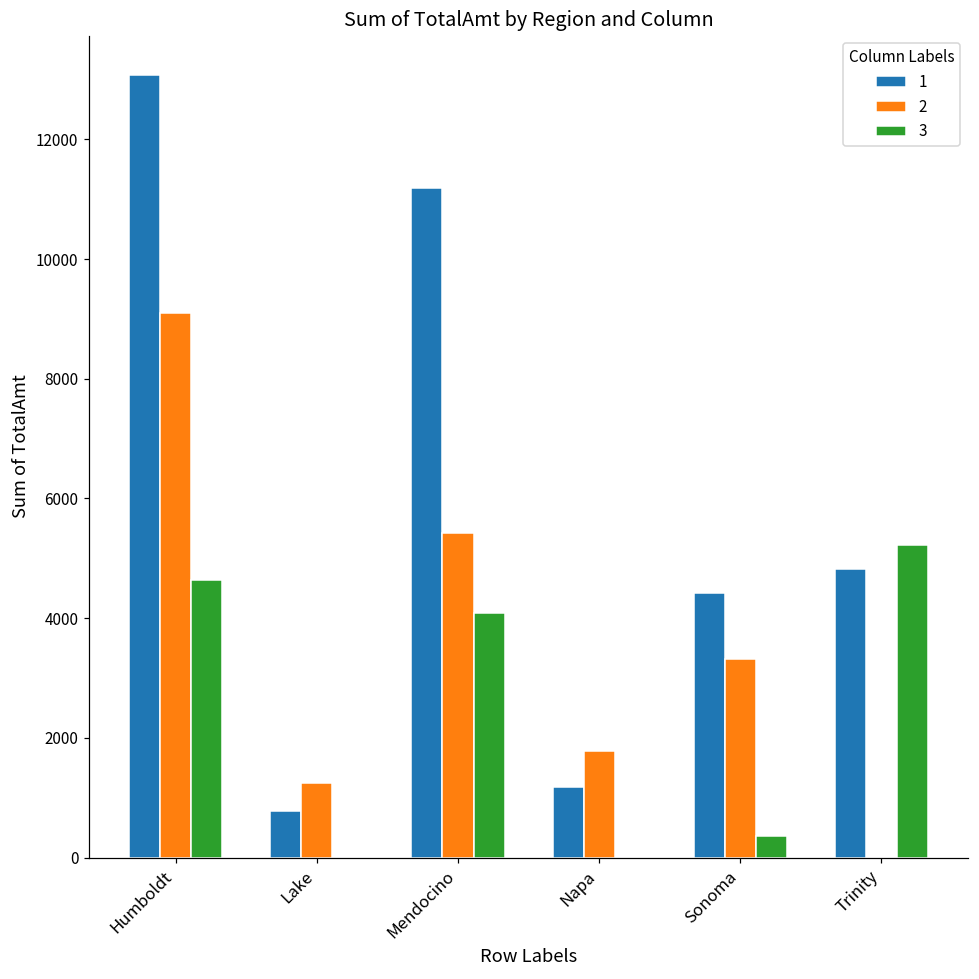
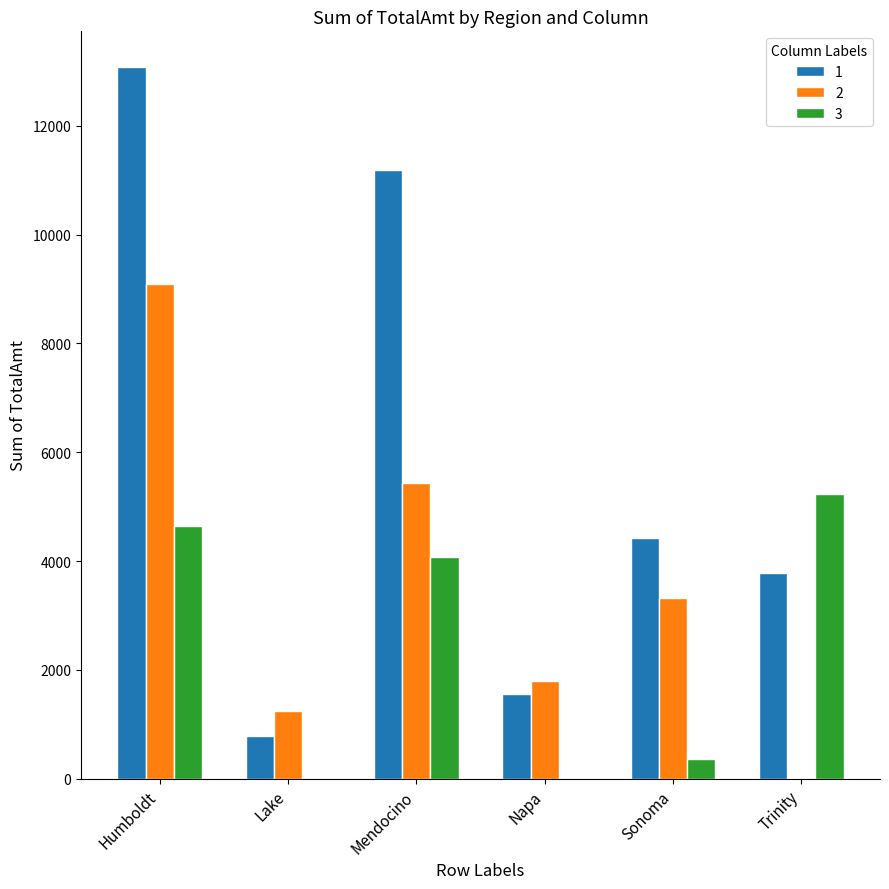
1, Napa: 1200 -> 1500
1, Trinity: 4800 -> 3800
